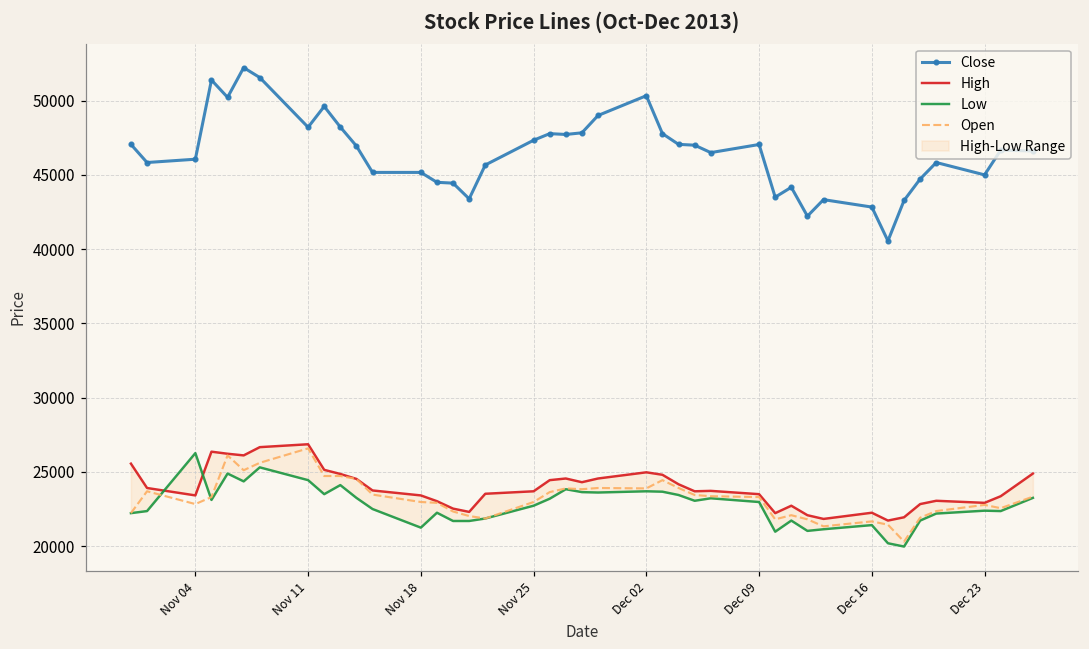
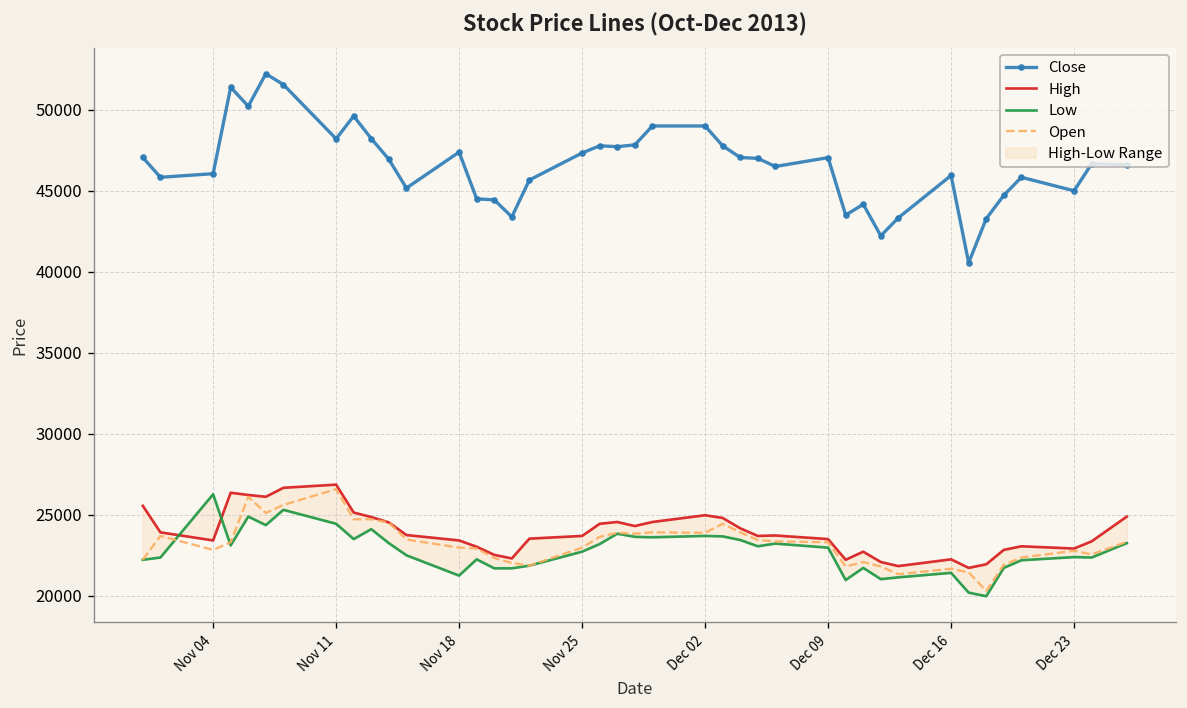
Close, Nov 18: 45200 -> 47400
Close, Dec 02: 50300 -> 49000
Close, Dec 16: 42800 -> 45900
